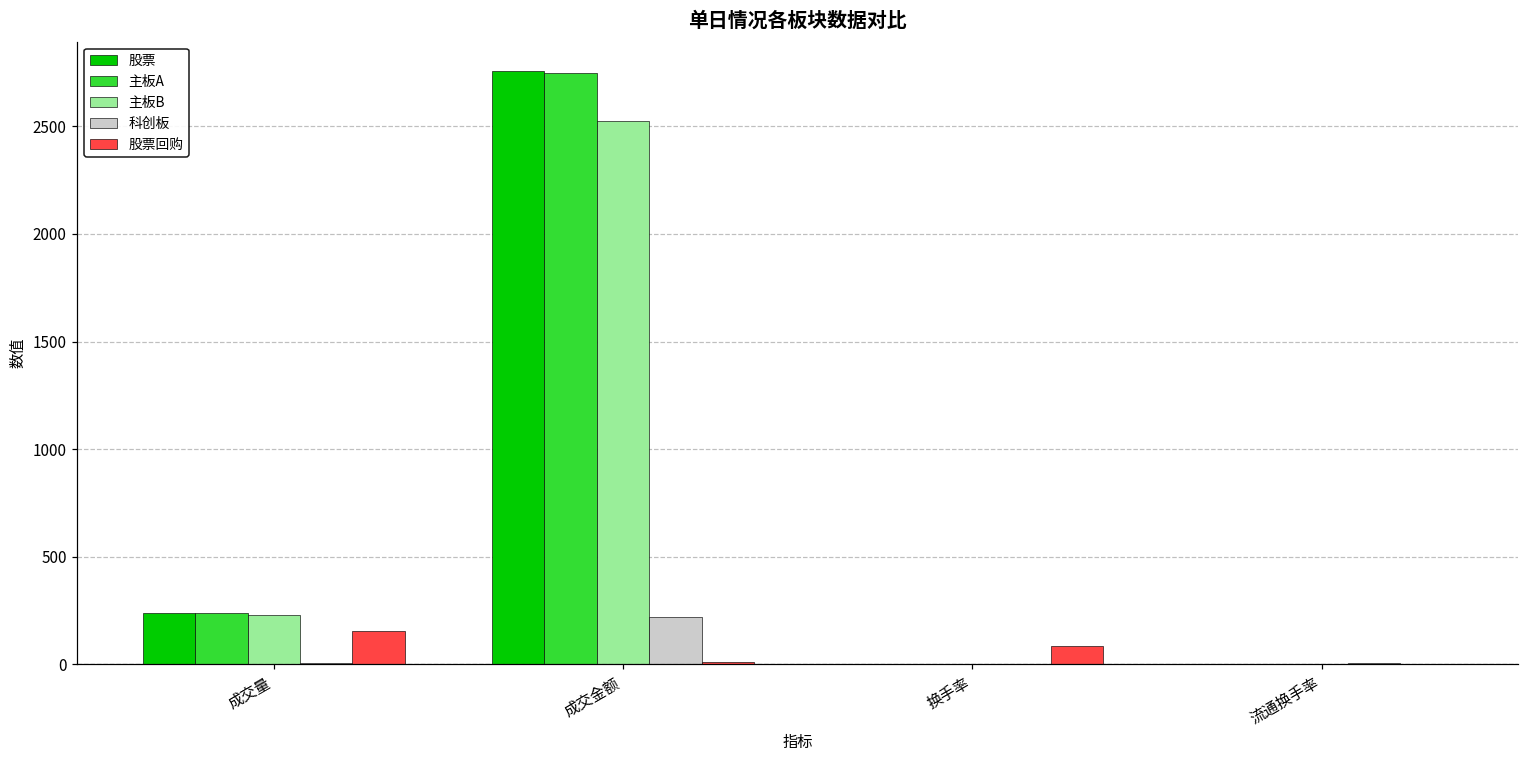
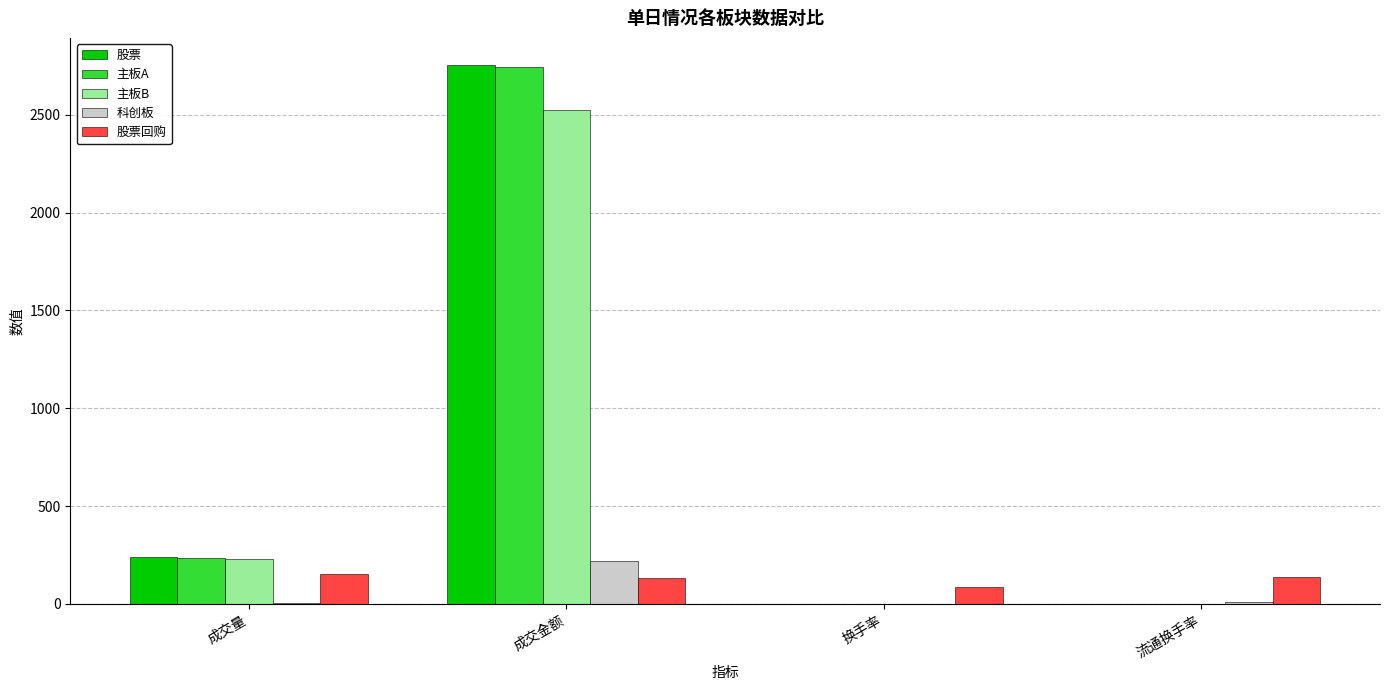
股票回购, 成交金额: 10 -> 130
股票回购, 流通换手率: 0 -> 140
